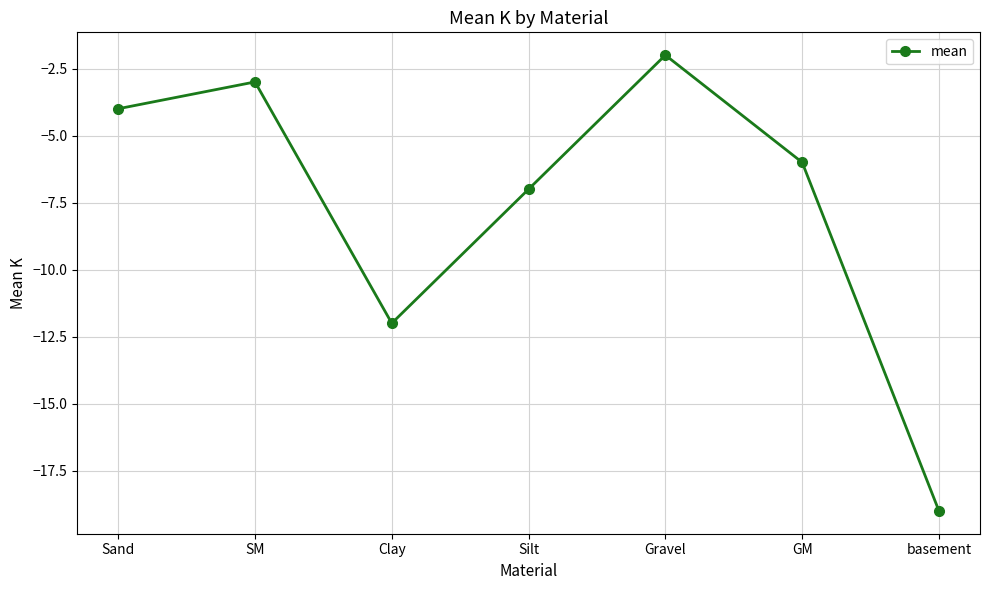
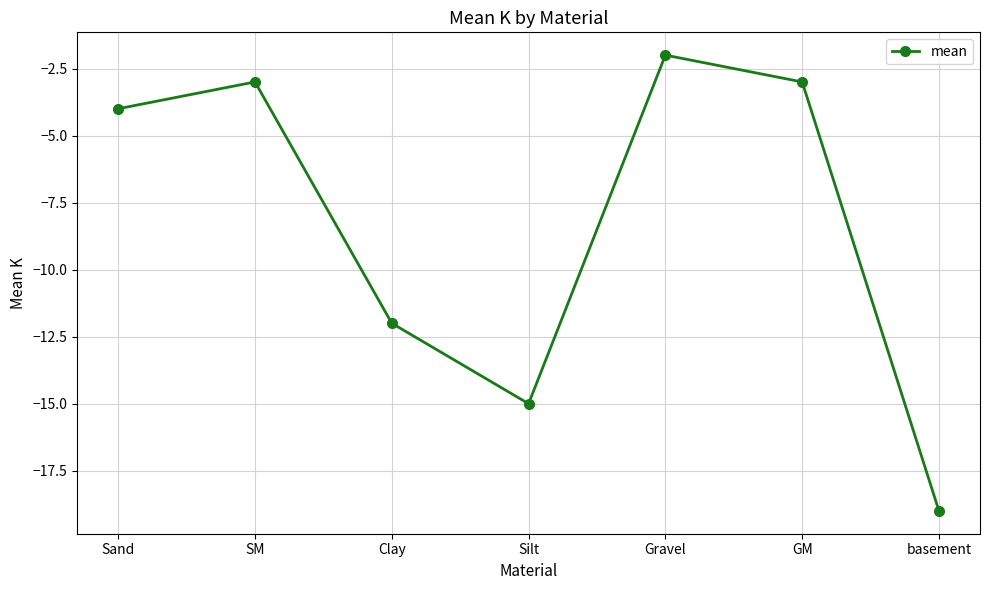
Silt: -7 -> -15
GM: -6 -> -3
